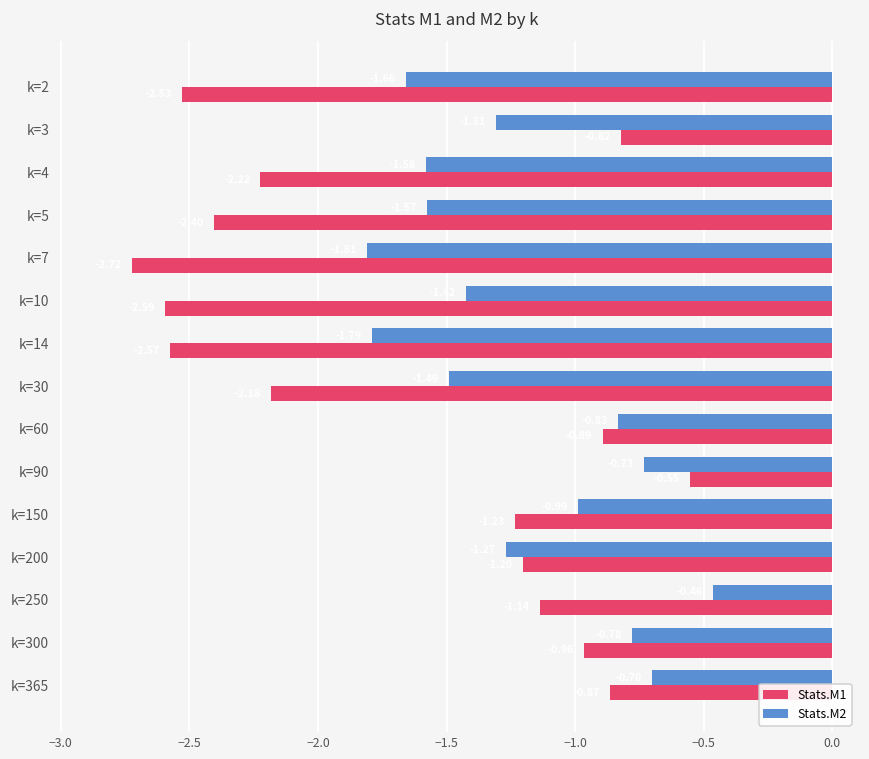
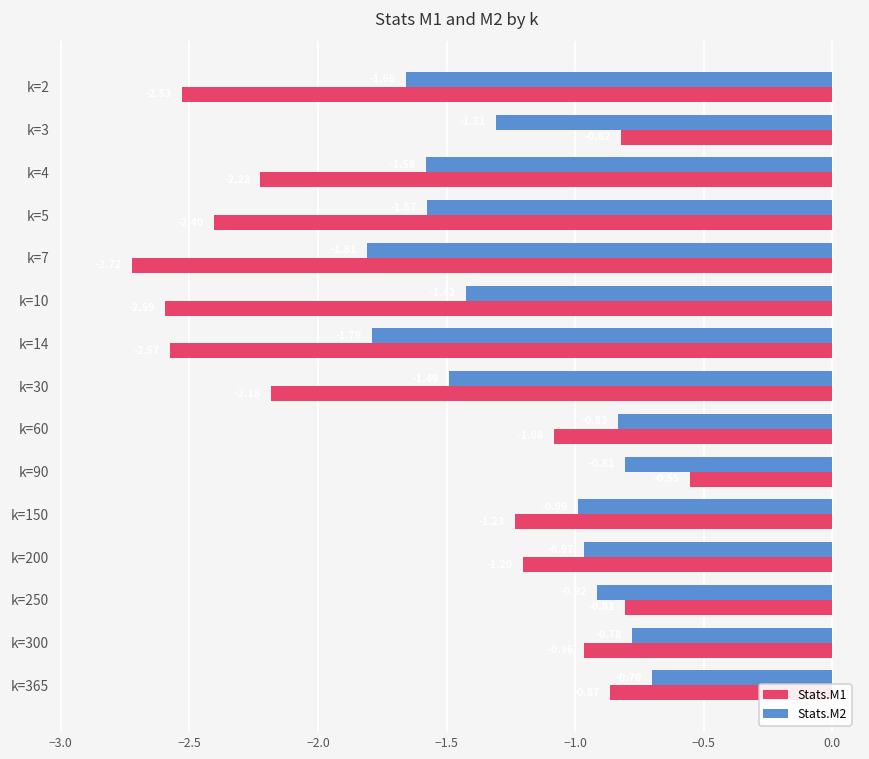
Stats.M1, k=60: -0.89 -> -1.08
Stats.M2, k=90: -0.73 -> -0.81
Stats.M2, k=200: -1.27 -> -0.97
Stats.M2, k=250: -0.46 -> -0.92
Stats.M1, k=250: -1.14 -> -0.81
